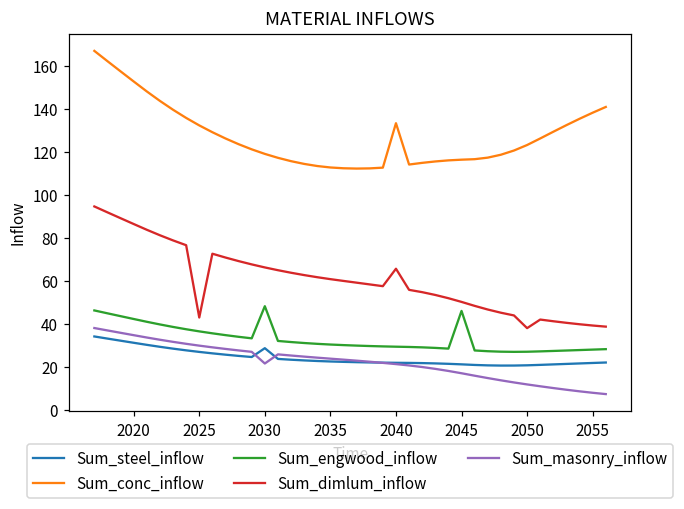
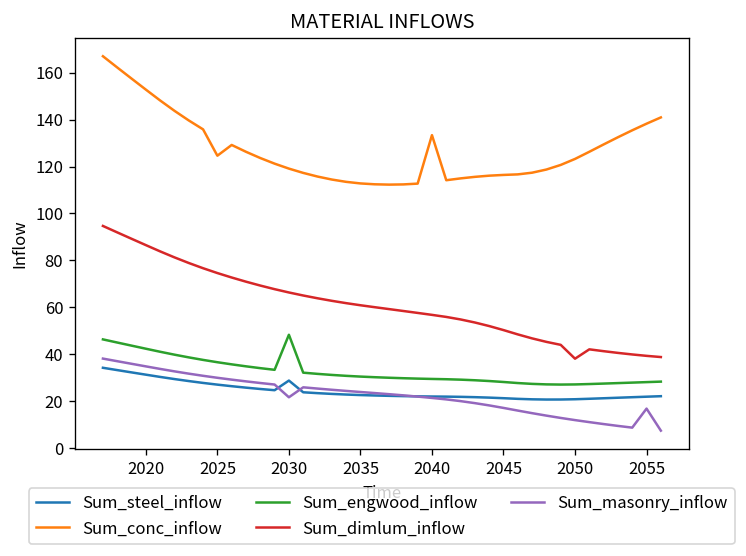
Sum_conc_inflow, 2025: 132 -> 125
Sum_dimlum_inflow, 2025: 43 -> 75
Sum_dimlum_inflow, 2040: 66 -> 57
Sum_engwood_inflow, 2045: 46 -> 28
Sum_masonry_inflow, 2055: 8 -> 17
